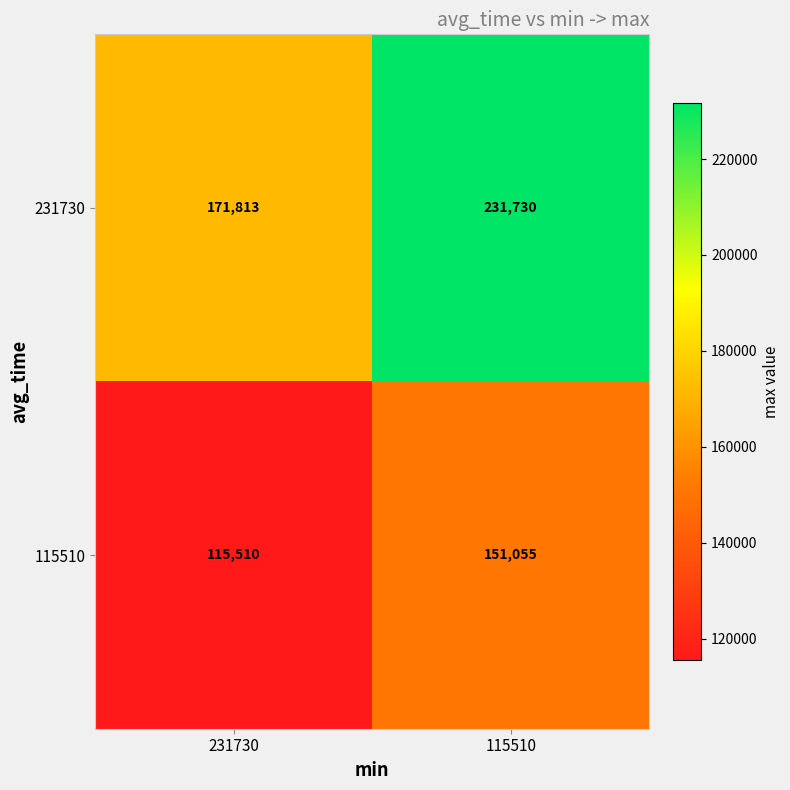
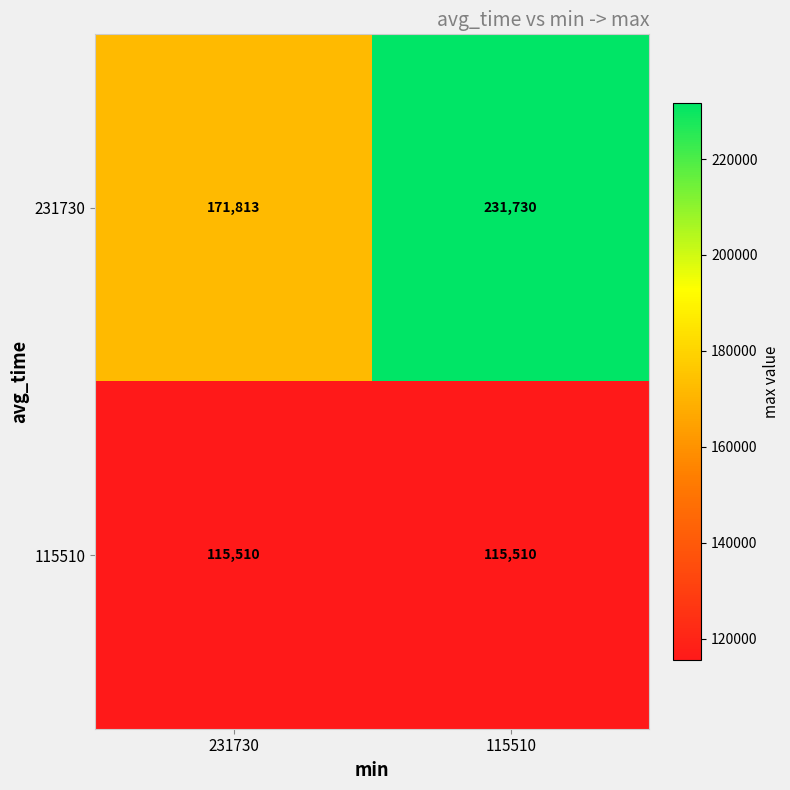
115510, 115510: 151,055 -> 115,510
